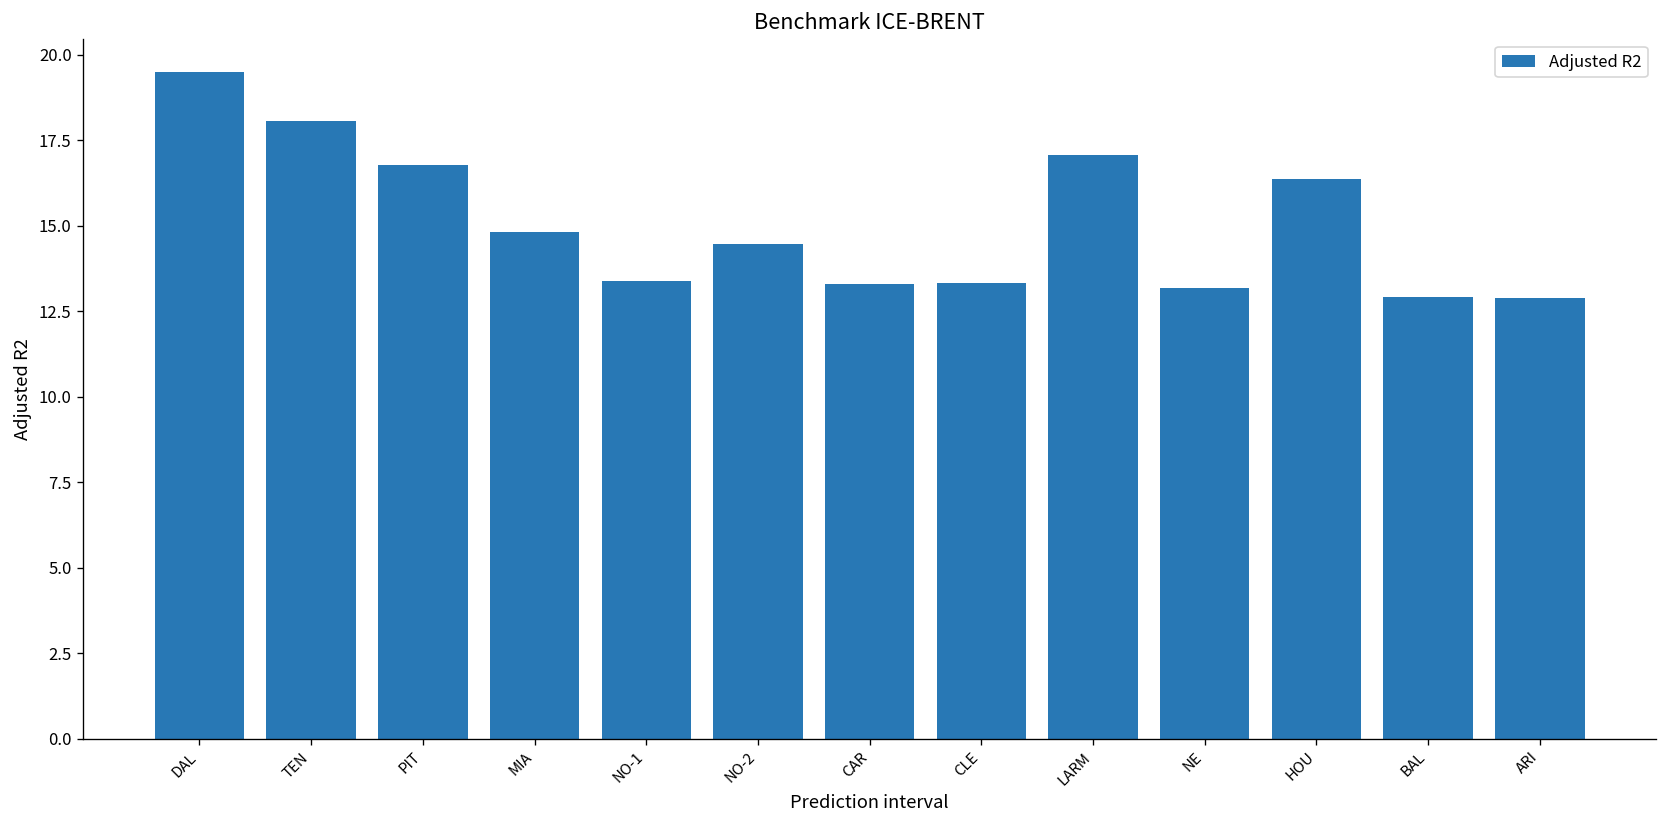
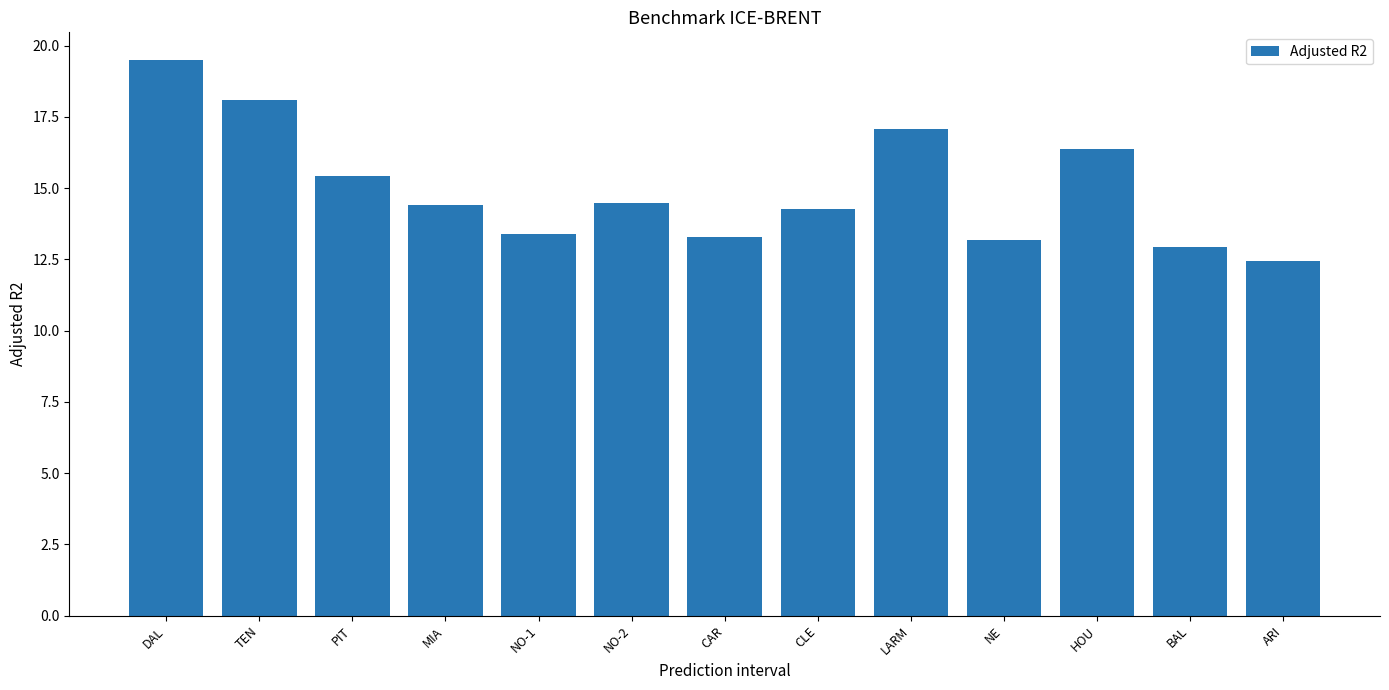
PIT: 16.8 -> 15.4
MIA: 14.8 -> 14.4
CLE: 13.3 -> 14.3
ARI: 12.9 -> 12.5
